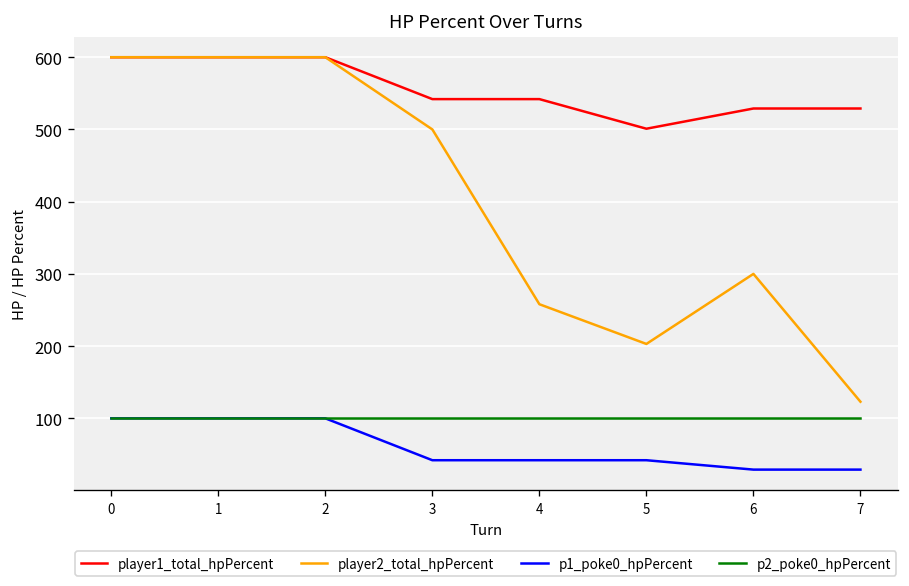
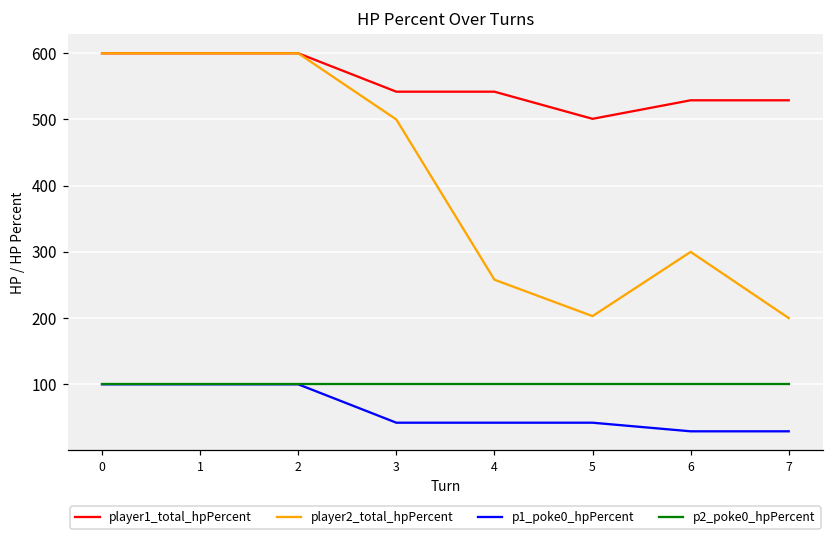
player2_total_hpPercent, 7: 120 -> 200
